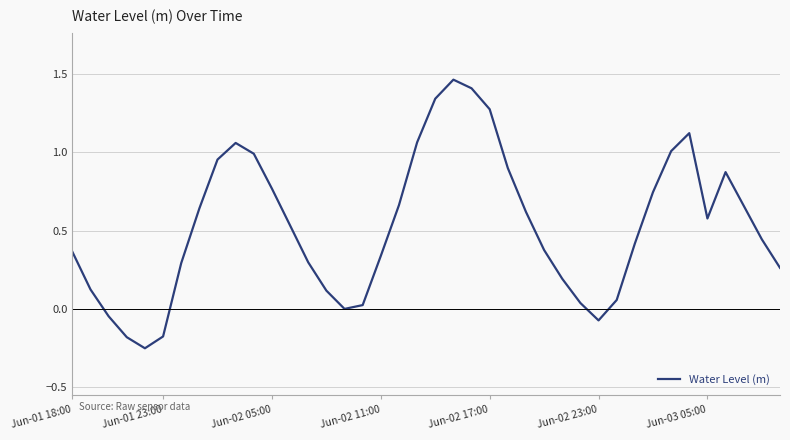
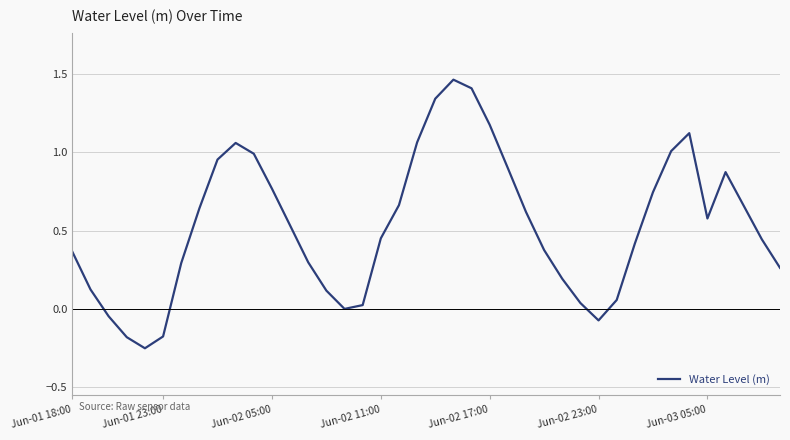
Jun-02 11:00: 0.34 -> 0.45
Jun-02 17:00: 1.28 -> 1.18
